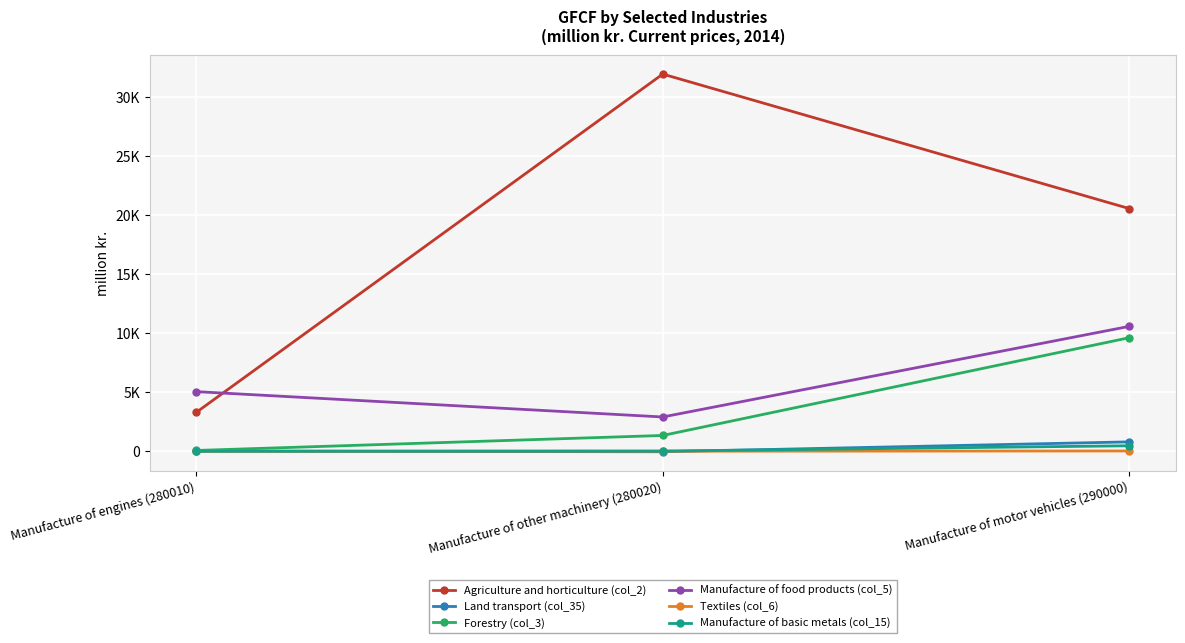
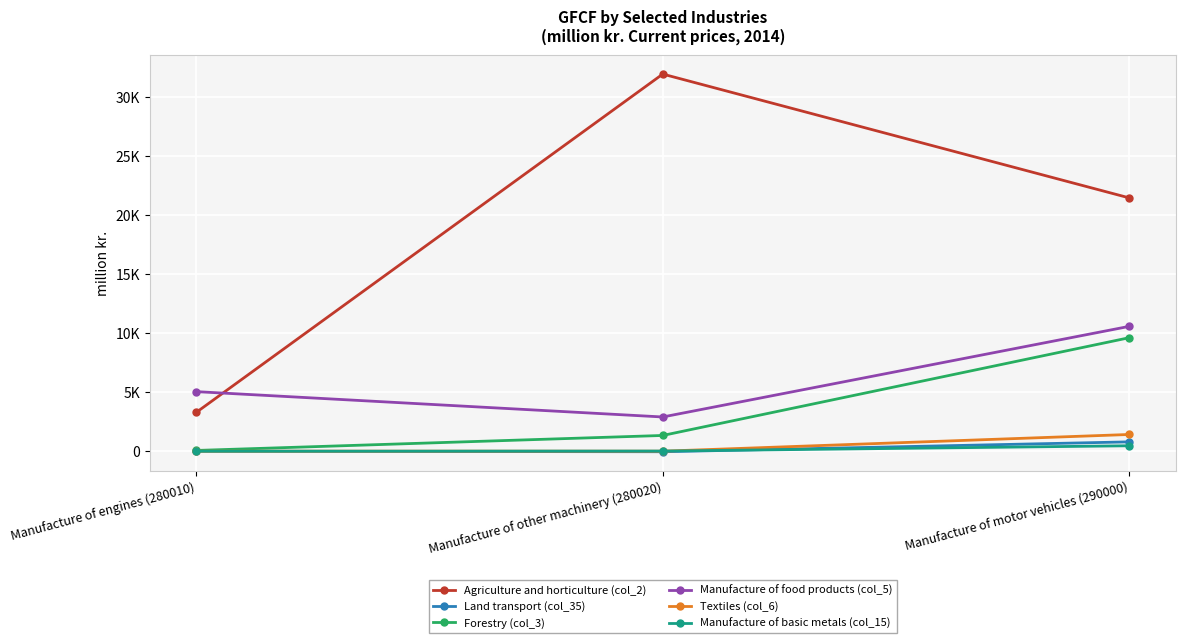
Agriculture and horticulture (col_2), Manufacture of motor vehicles (290000): 20600 -> 21500
Textiles (col_6), Manufacture of motor vehicles (290000): 0 -> 1400
